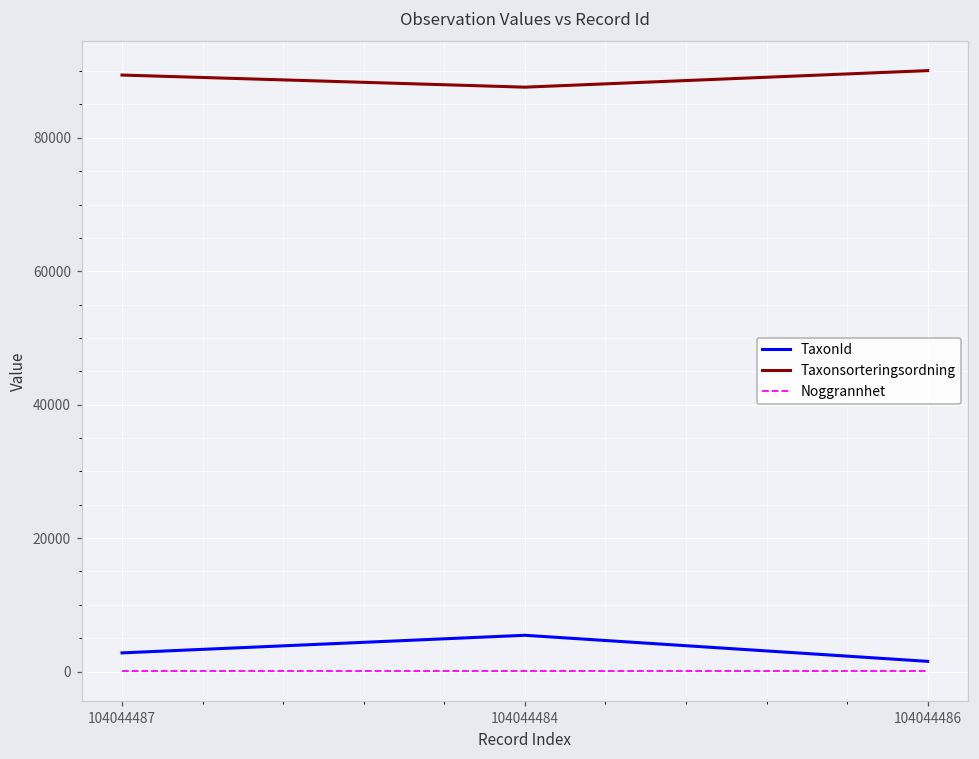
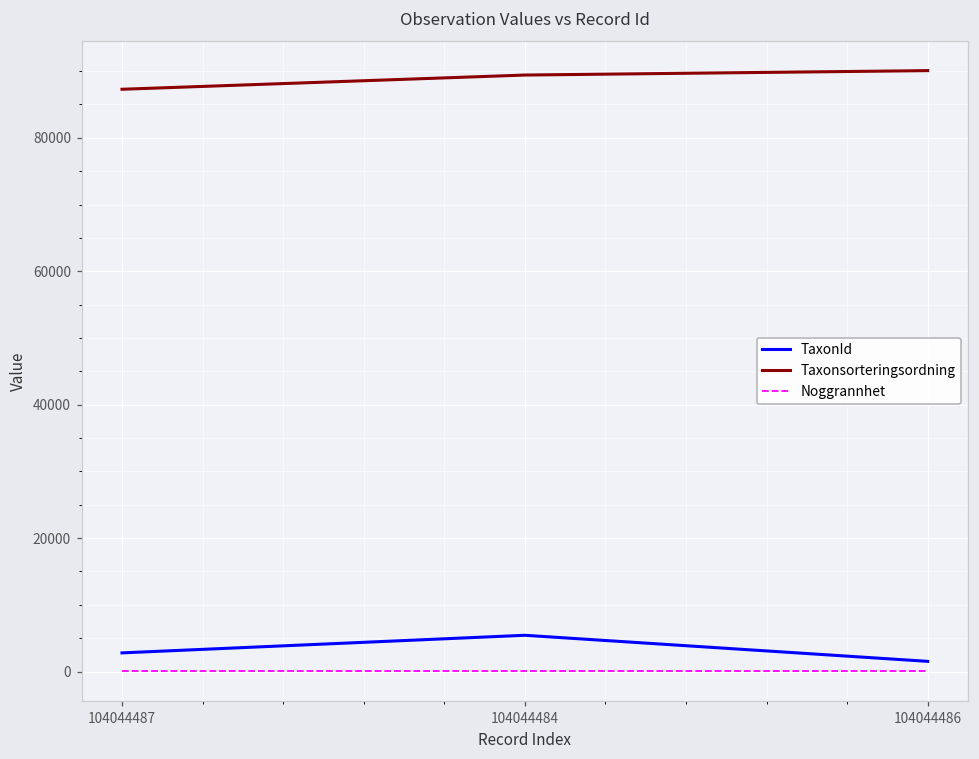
Taxonsorteringsordning, 104044487: 89000 -> 87000
Taxonsorteringsordning, 104044484: 88000 -> 89000
